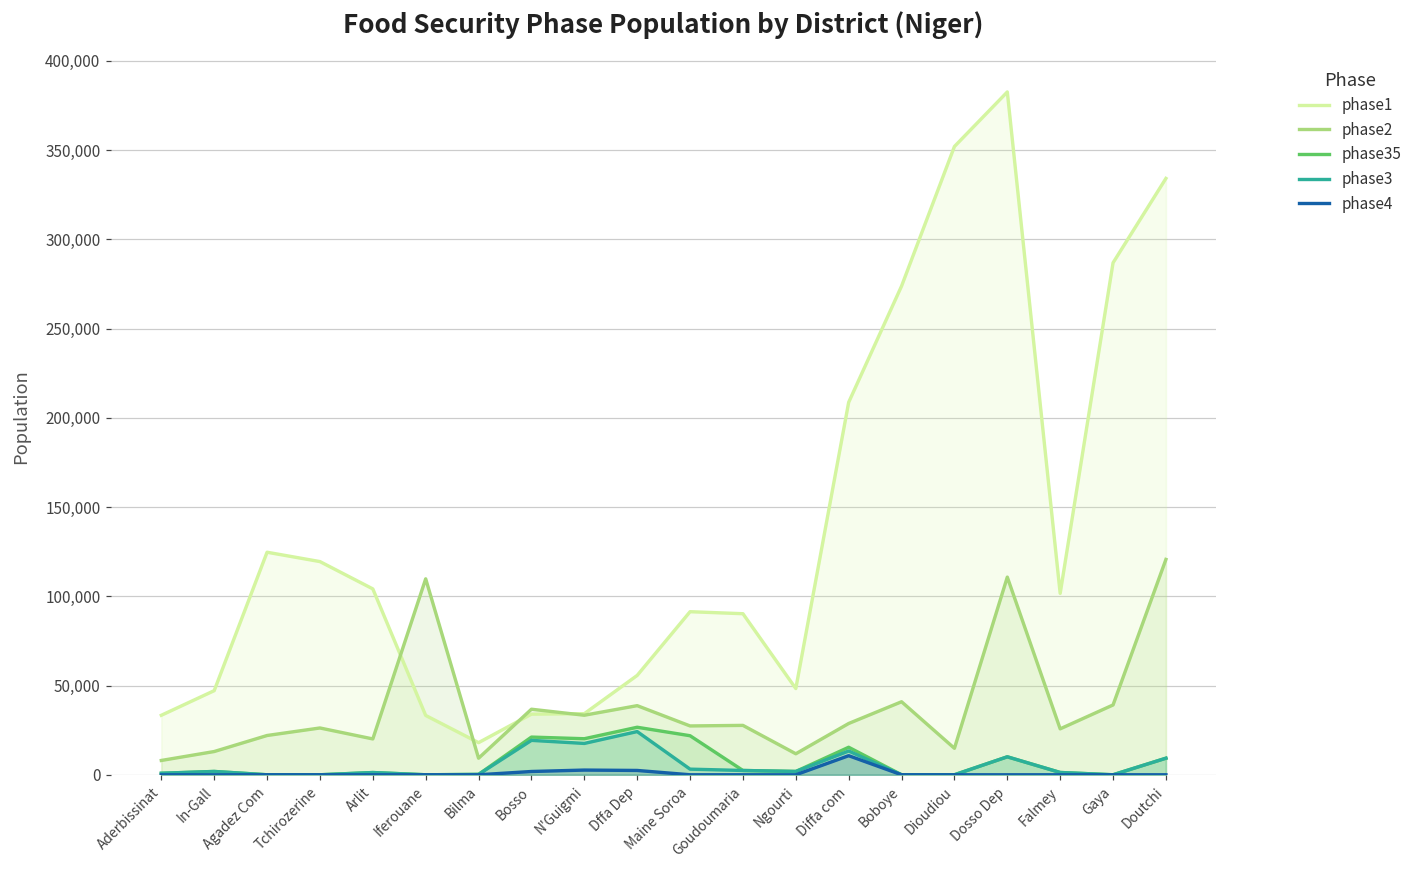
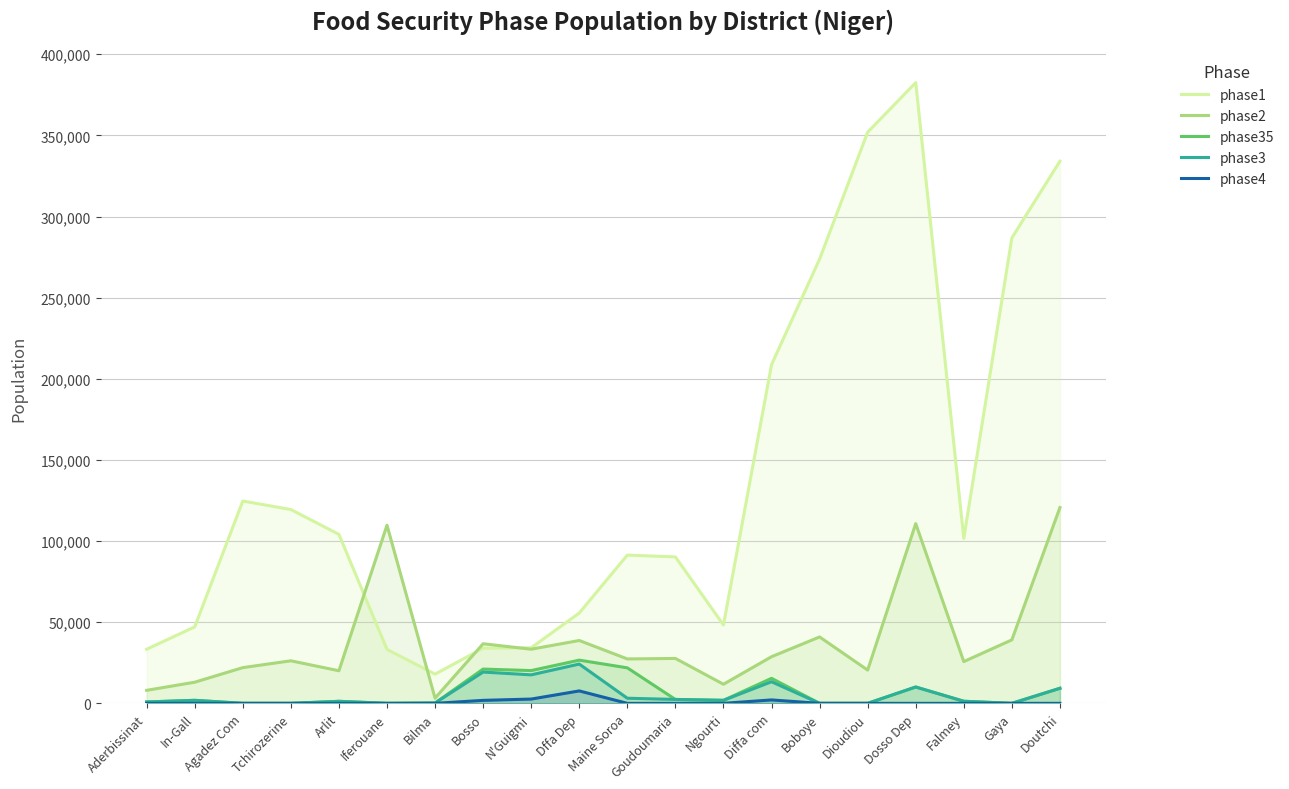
phase2, Bilma: 9,000 -> 3,000
phase4, Dffa Dep: 2,000 -> 8,000
phase4, Diffa com: 11,000 -> 2,000
phase2, Dioudiou: 15,000 -> 20,000
